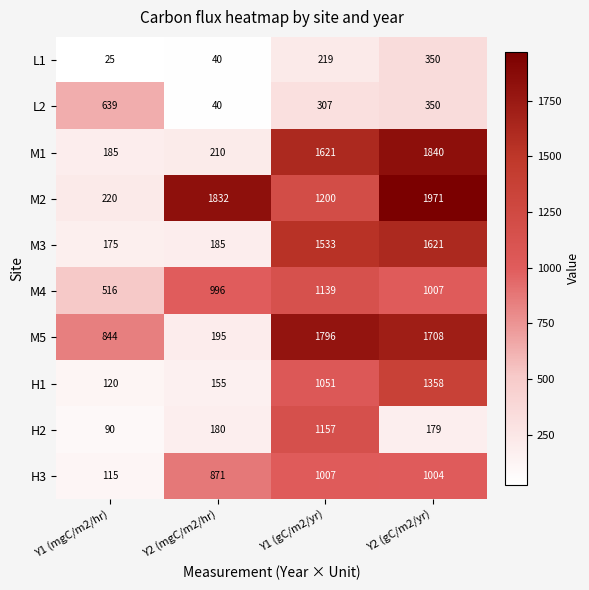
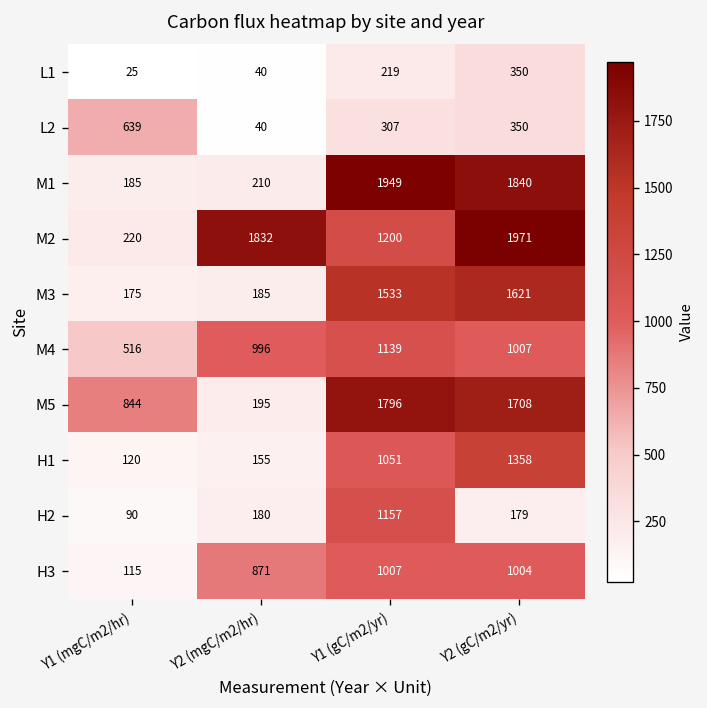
M1, Y1 (gC/m2/yr): 1621 -> 1949
